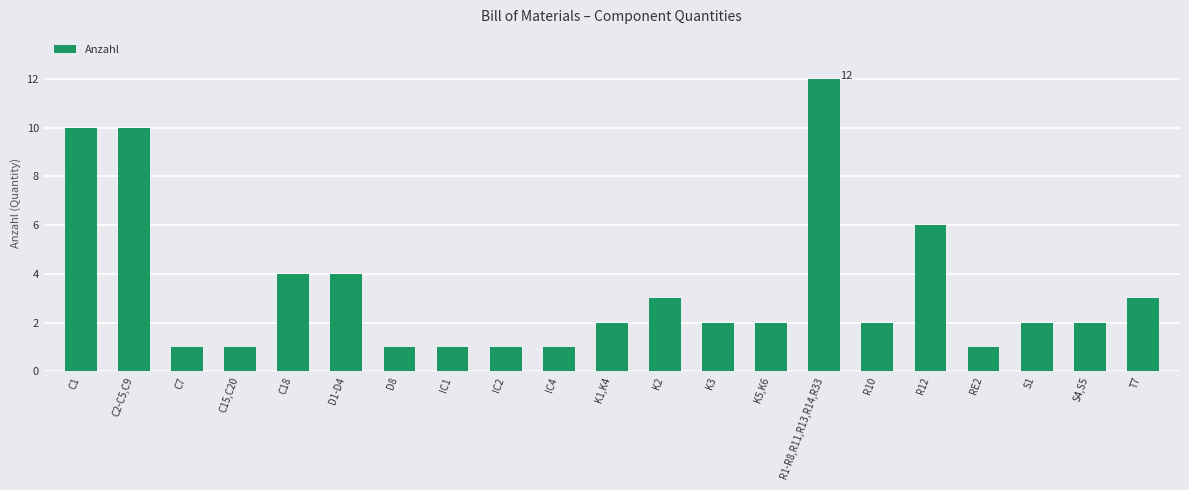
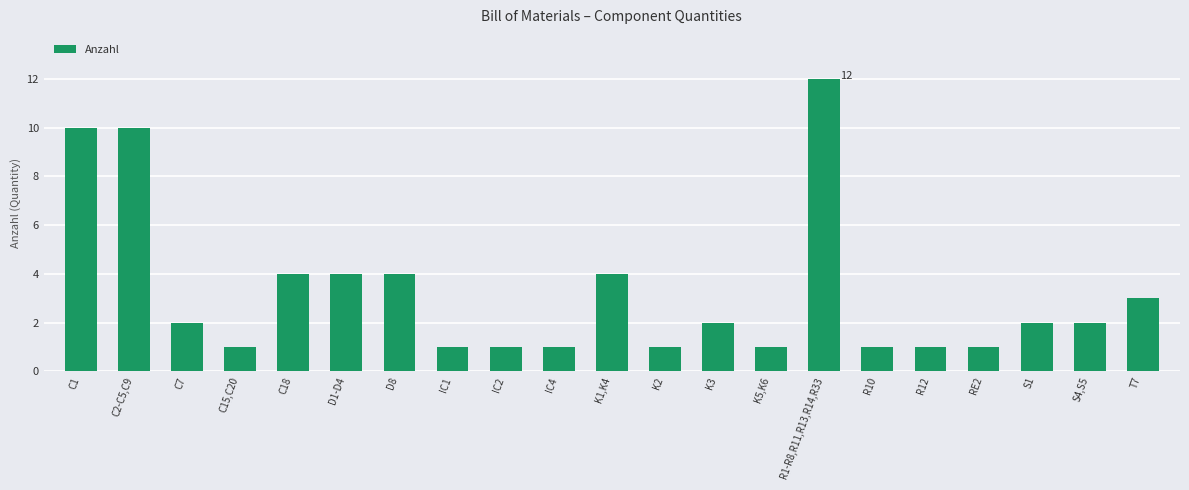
C7: 1 -> 2
D8: 1 -> 4
K1,K4: 2 -> 4
K2: 3 -> 1
K5,K6: 2 -> 1
R10: 2 -> 1
R12: 6 -> 1
